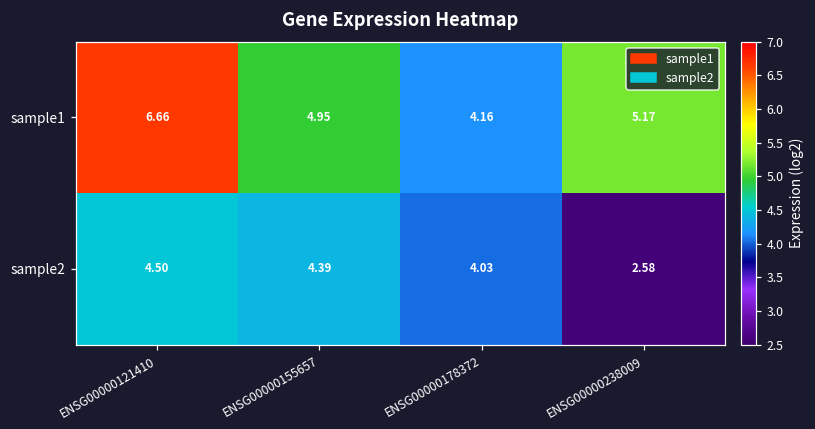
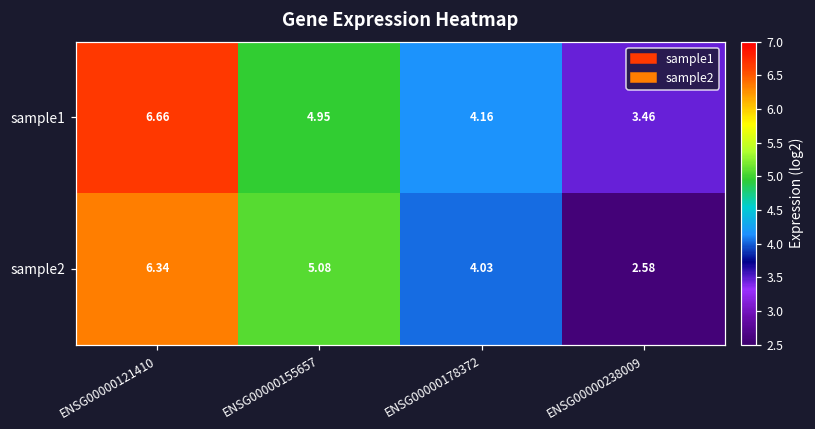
sample1, ENSG00000238009: 5.17 -> 3.46
sample2, ENSG00000121410: 4.50 -> 6.34
sample2, ENSG00000155657: 4.39 -> 5.08
